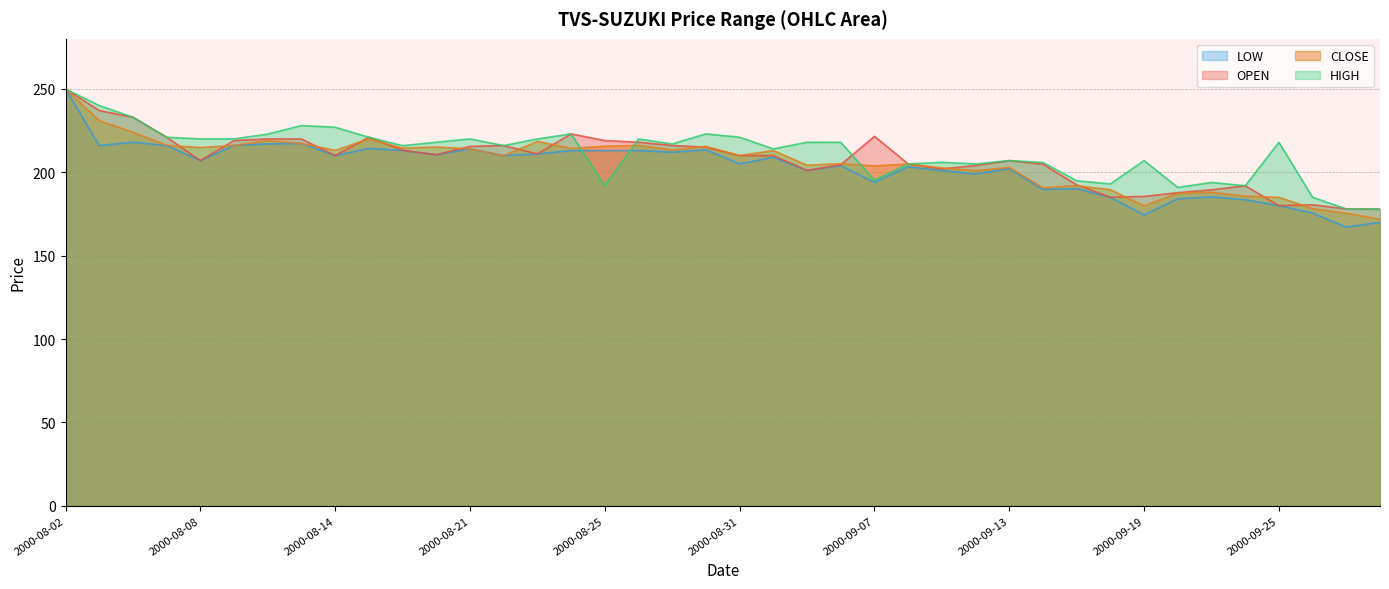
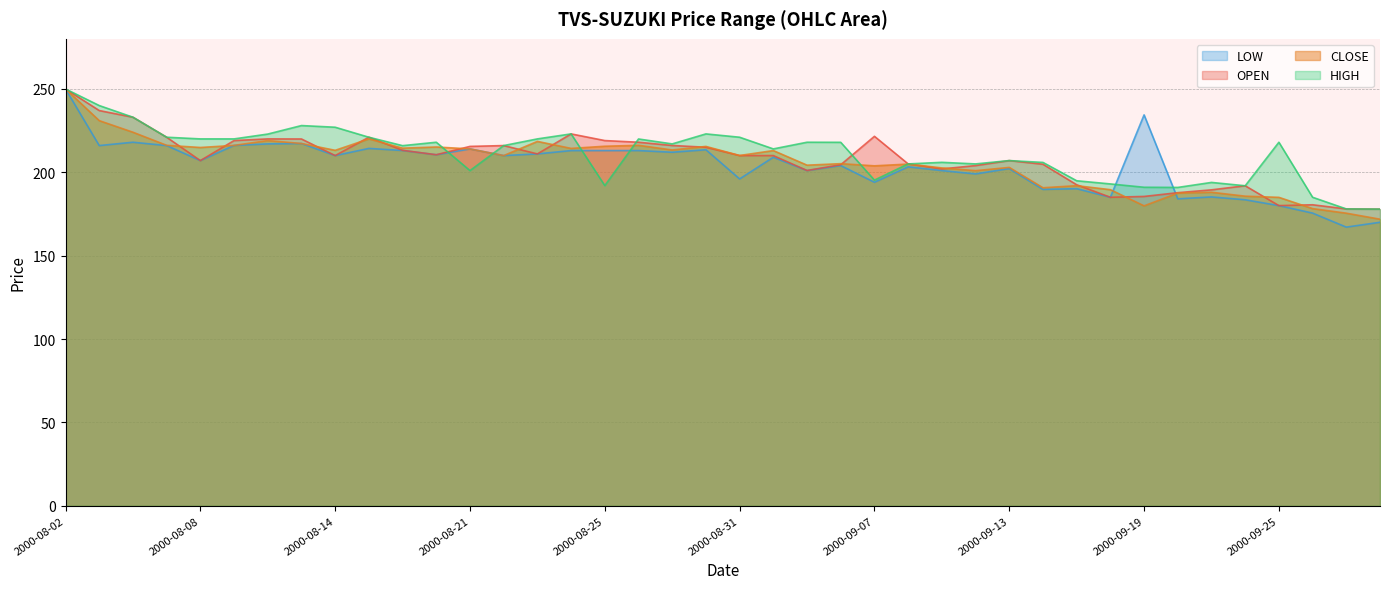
HIGH, 2000-08-21: 220 -> 201
LOW, 2000-08-31: 205 -> 196
LOW, 2000-09-19: 174 -> 234
HIGH, 2000-09-19: 207 -> 191
